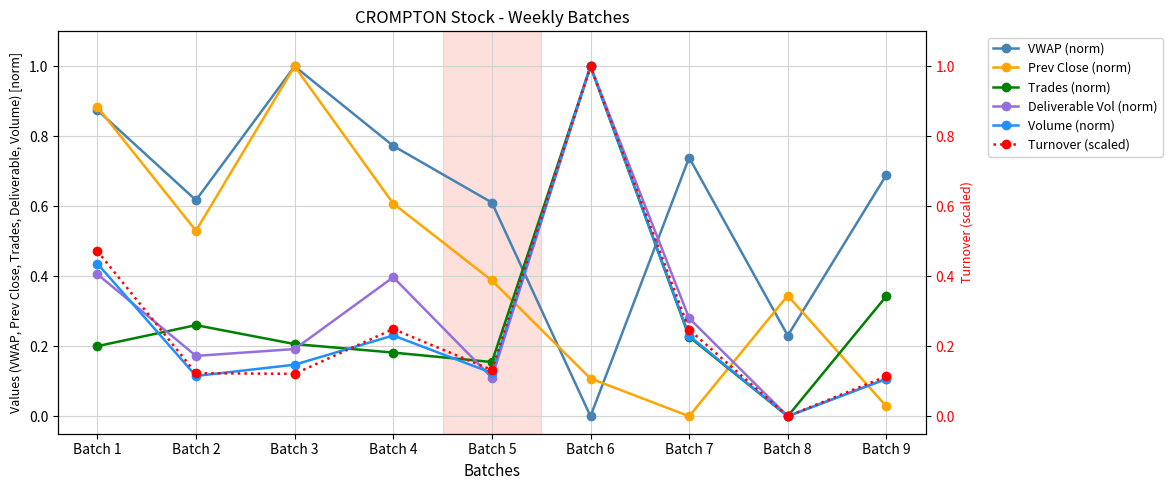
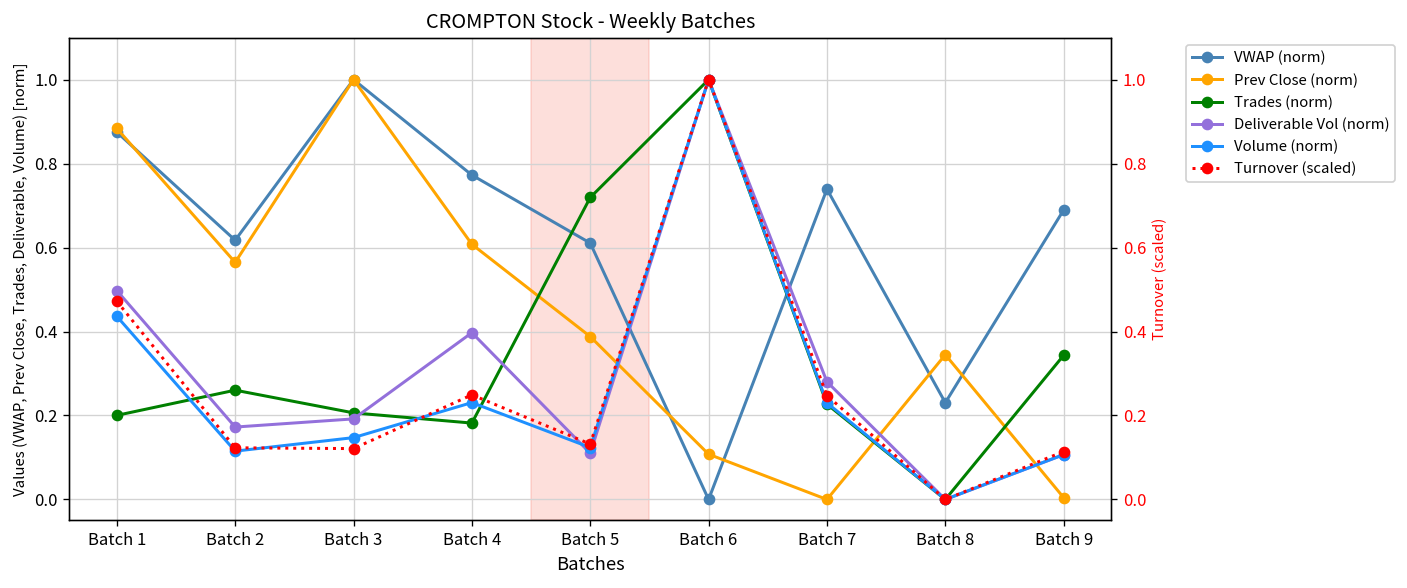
Deliverable Vol (norm), Batch 1: 0.41 -> 0.50
Prev Close (norm), Batch 2: 0.53 -> 0.56
Trades (norm), Batch 5: 0.15 -> 0.72
Prev Close (norm), Batch 9: 0.03 -> 0.00
